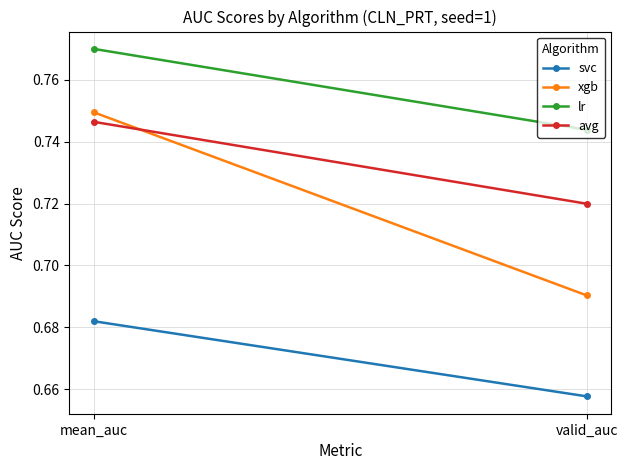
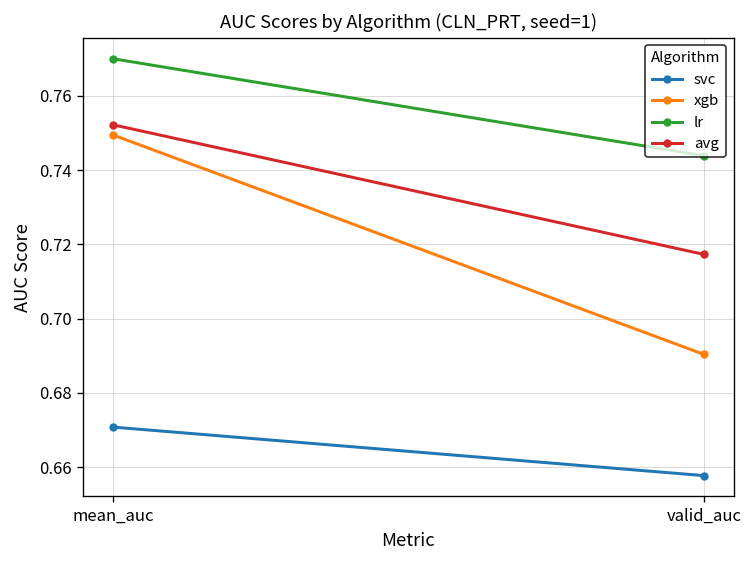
svc, mean_auc: 0.682 -> 0.671
avg, mean_auc: 0.746 -> 0.752
avg, valid_auc: 0.720 -> 0.717
